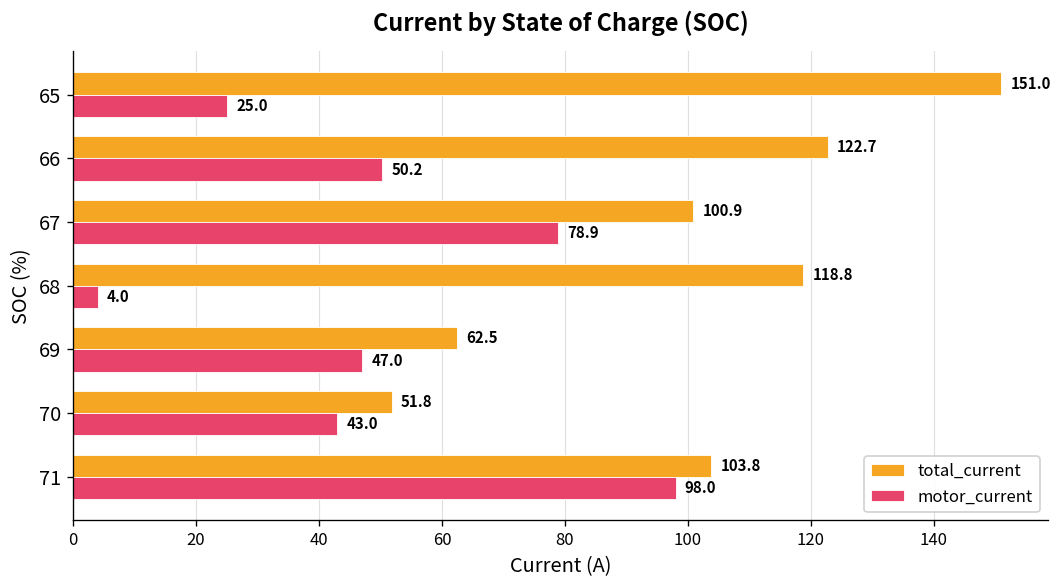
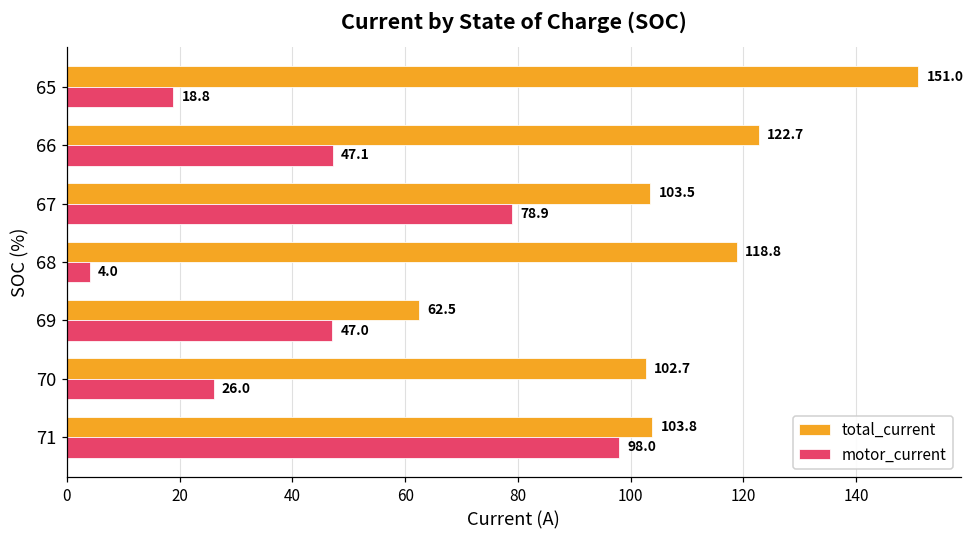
motor_current, 65: 25.0 -> 18.8
motor_current, 66: 50.2 -> 47.1
total_current, 67: 100.9 -> 103.5
total_current, 70: 51.8 -> 102.7
motor_current, 70: 43.0 -> 26.0
